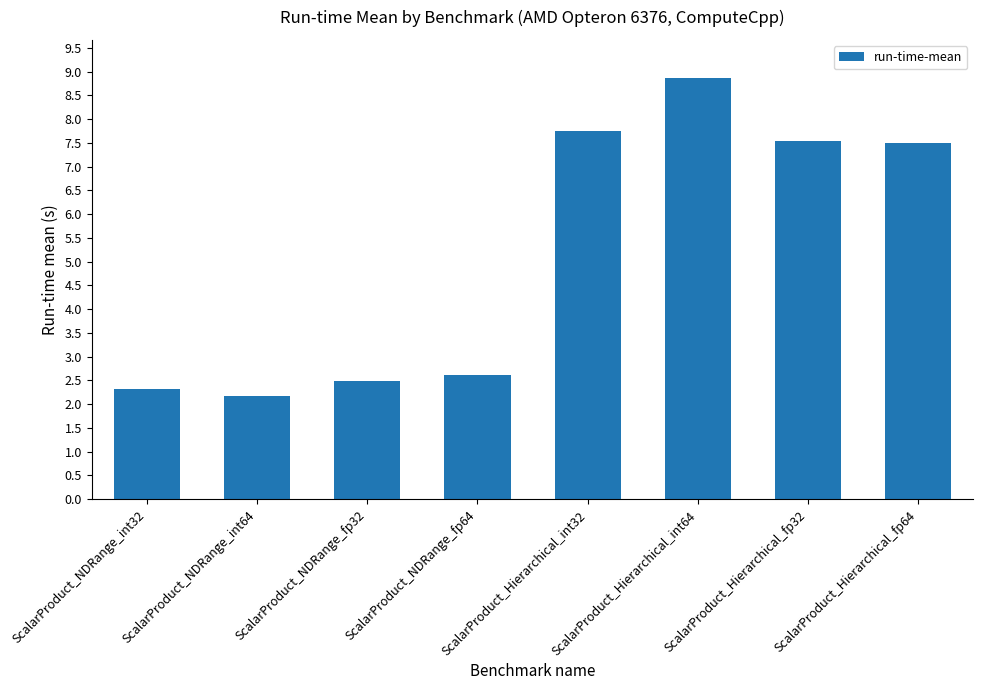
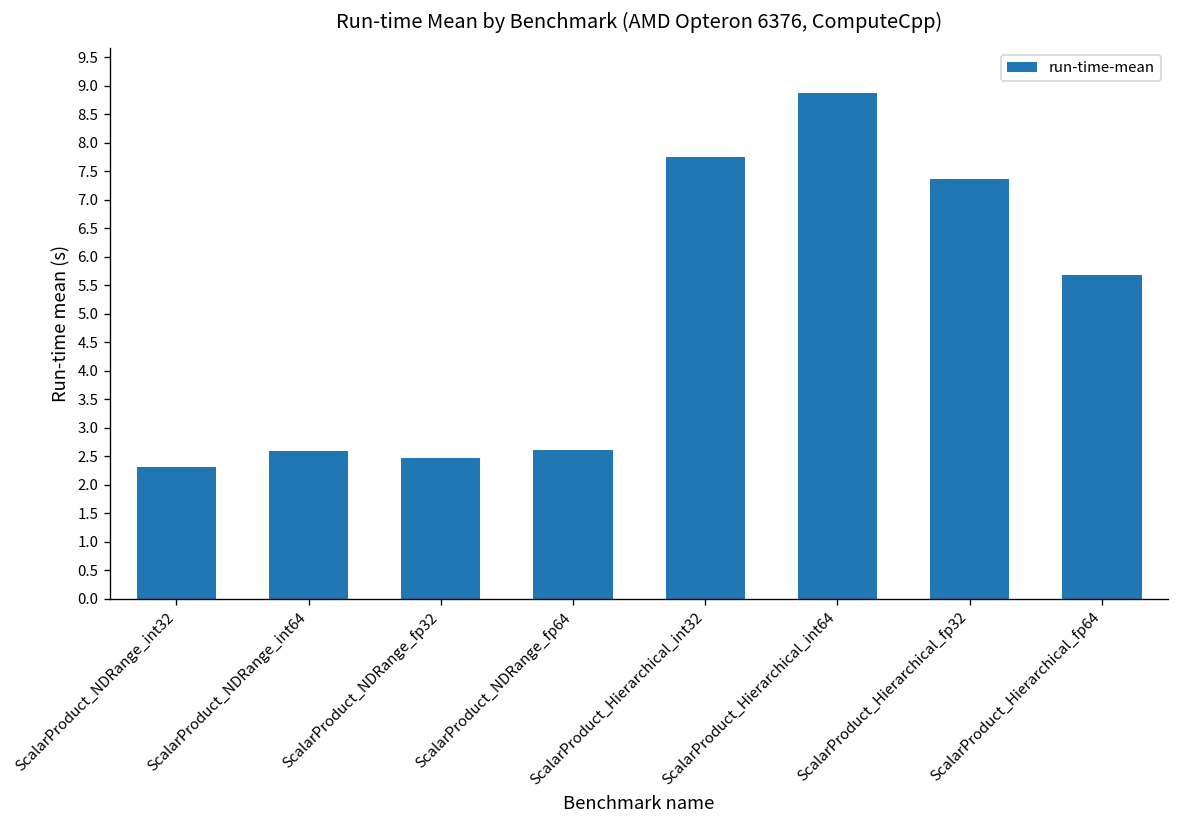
ScalarProduct_NDRange_int64: 2.2 -> 2.6
ScalarProduct_Hierarchical_fp32: 7.5 -> 7.4
ScalarProduct_Hierarchical_fp64: 7.5 -> 5.7
